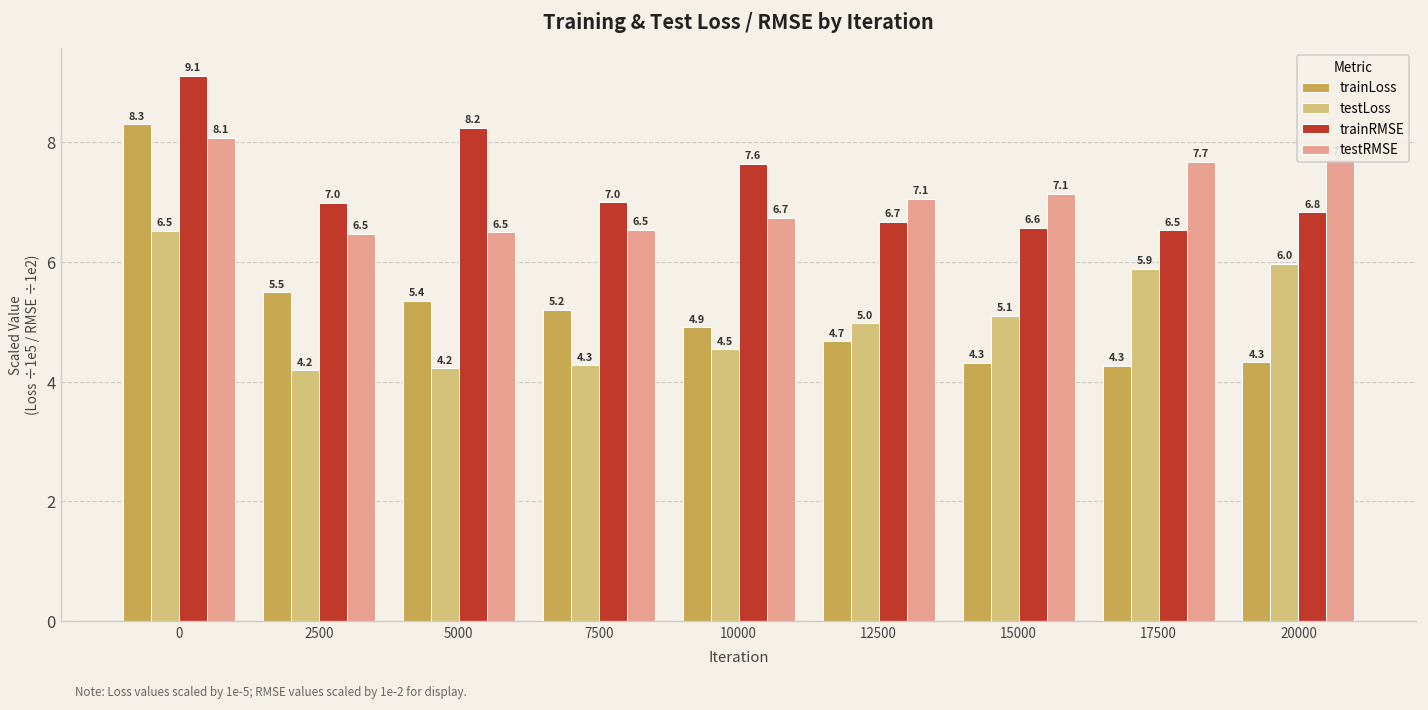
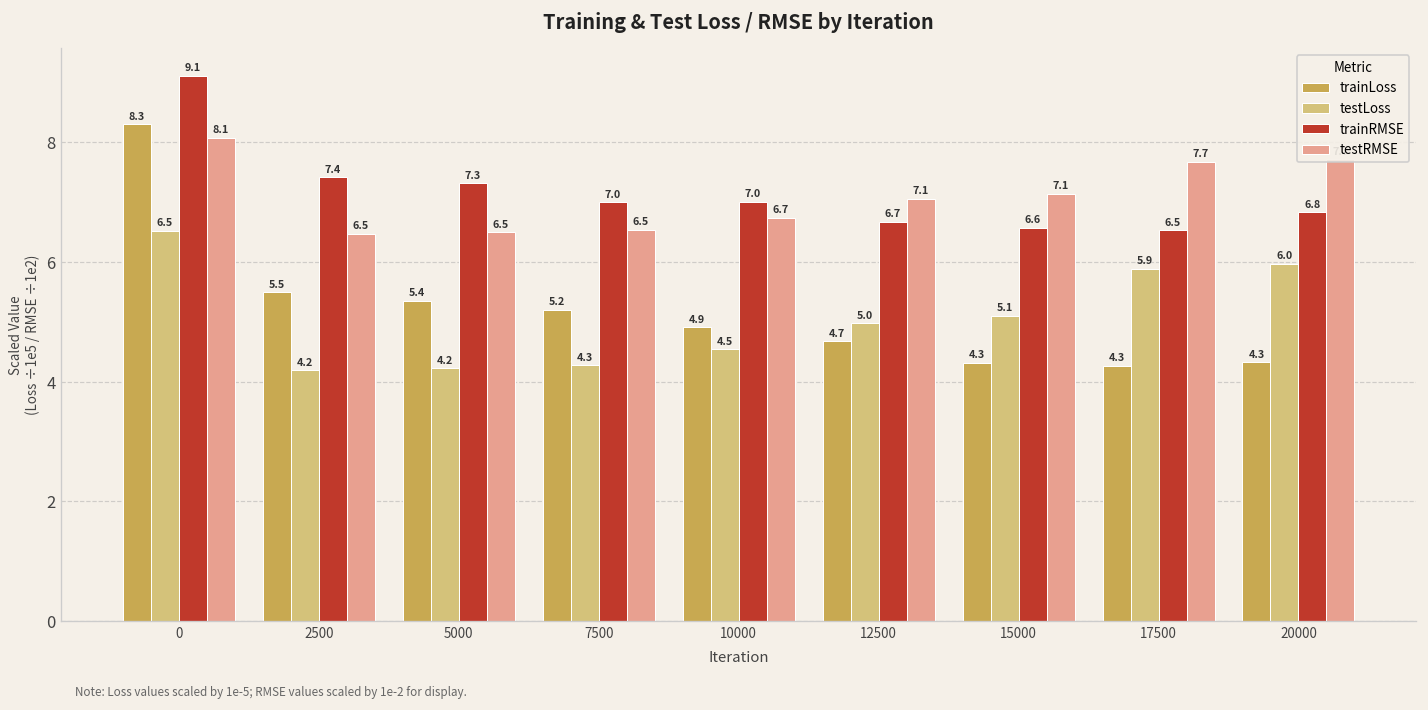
trainRMSE, 2500: 7.0 -> 7.4
trainRMSE, 5000: 8.2 -> 7.3
trainRMSE, 10000: 7.6 -> 7.0
